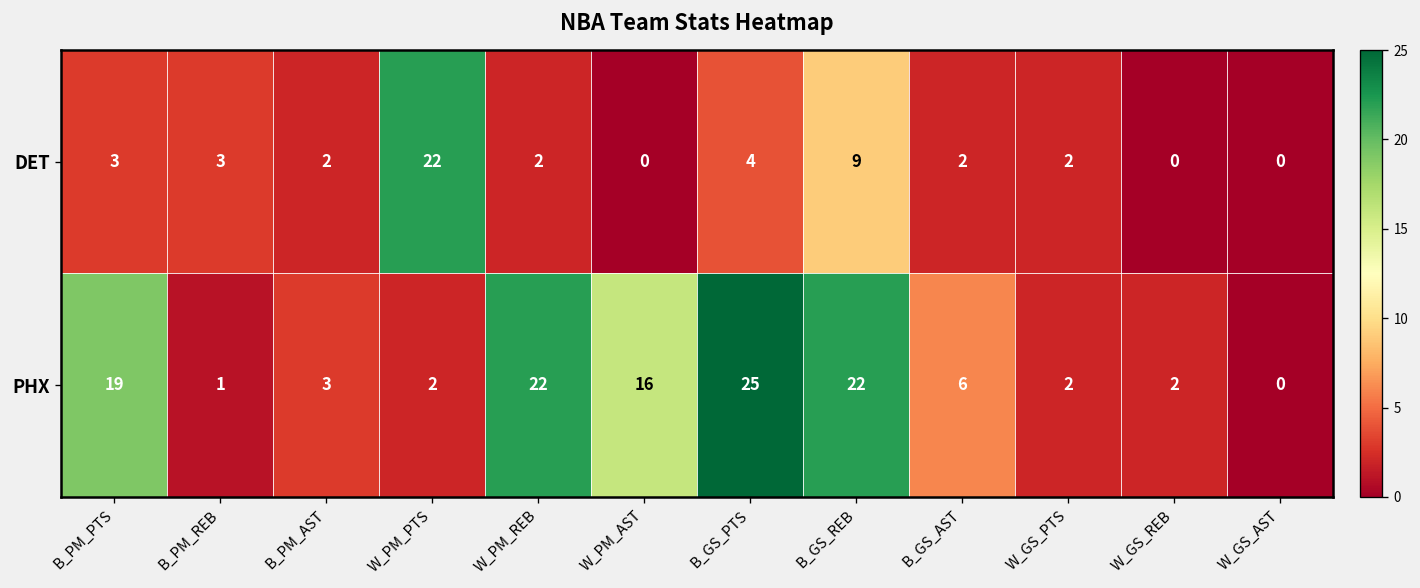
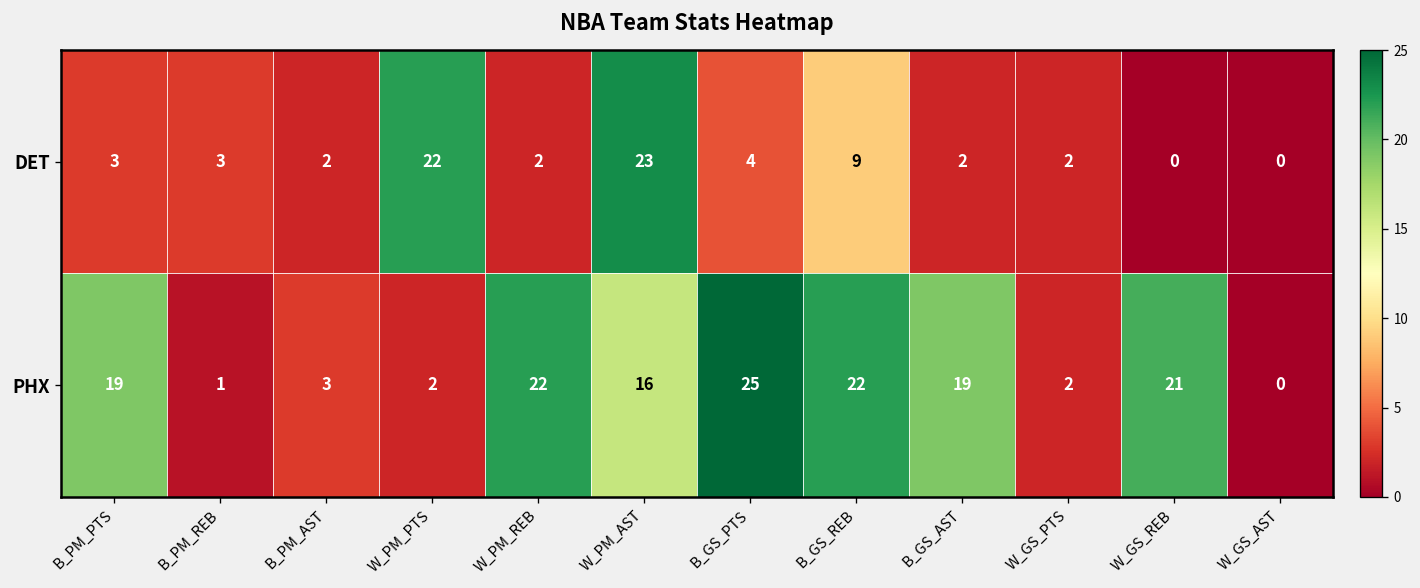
DET, W_PM_AST: 0 -> 23
PHX, B_GS_AST: 6 -> 19
PHX, W_GS_REB: 2 -> 21
